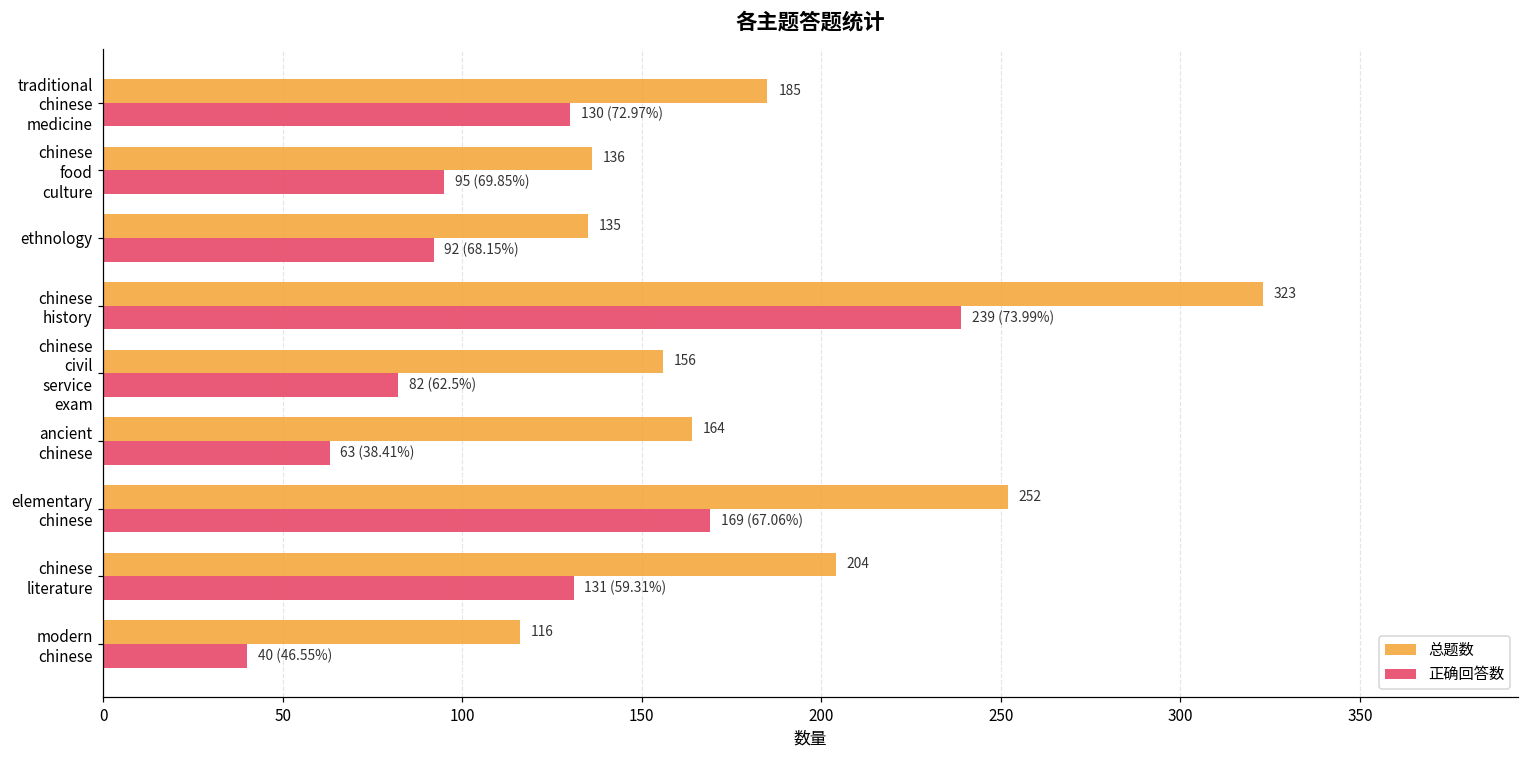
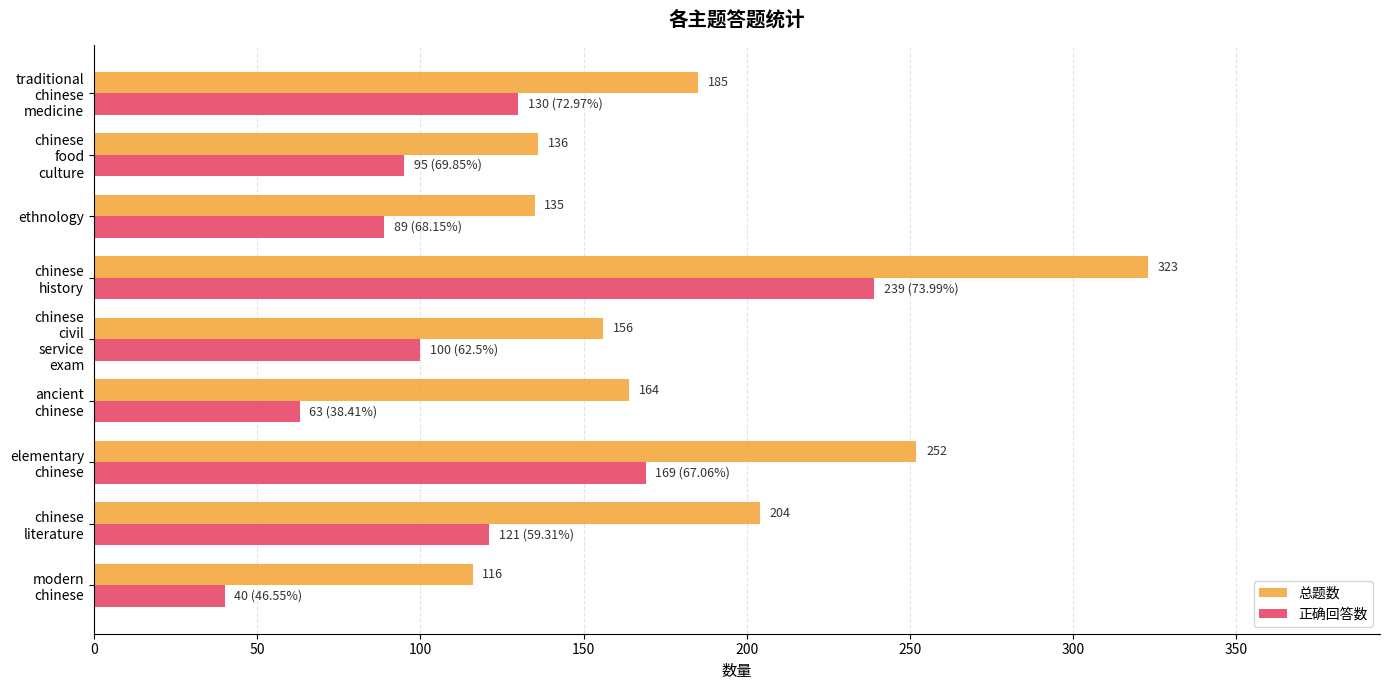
正确回答数, ethnology: 92 -> 89
正确回答数, chinese civil service exam: 82 -> 100
正确回答数, chinese literature: 131 -> 121
